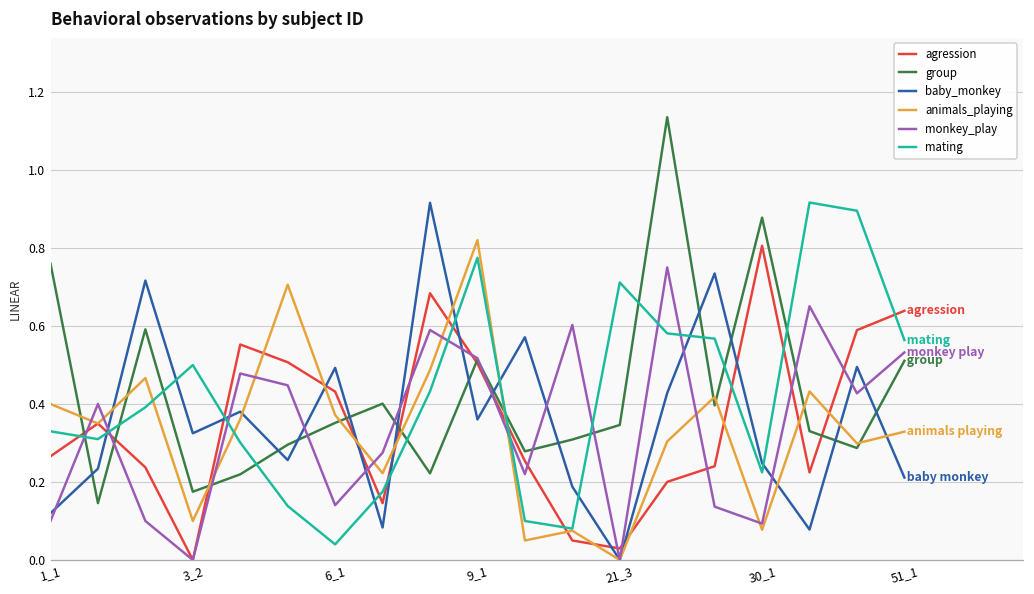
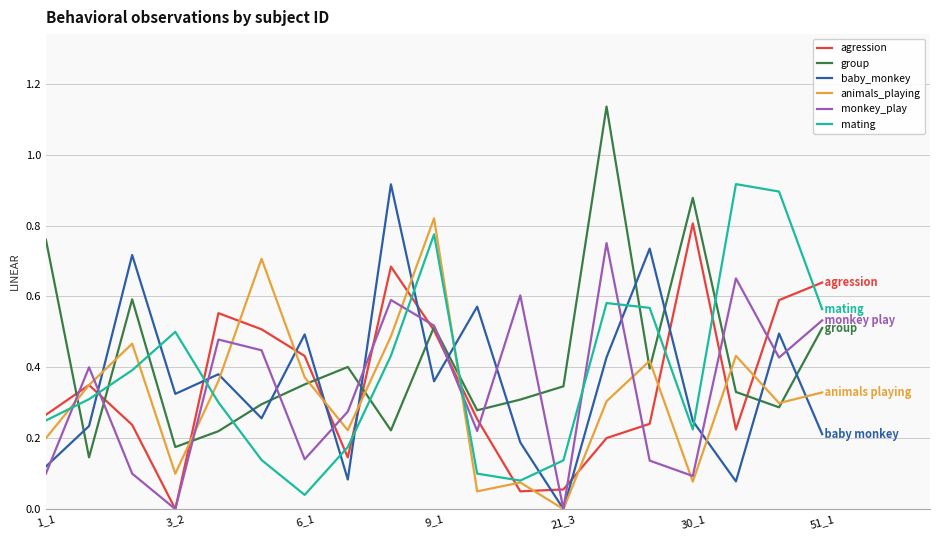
animals_playing, 1_1: 0.4 -> 0.2
mating, 1_1: 0.33 -> 0.25
agression, 21_3: 0.03 -> 0.06
mating, 21_3: 0.71 -> 0.14
